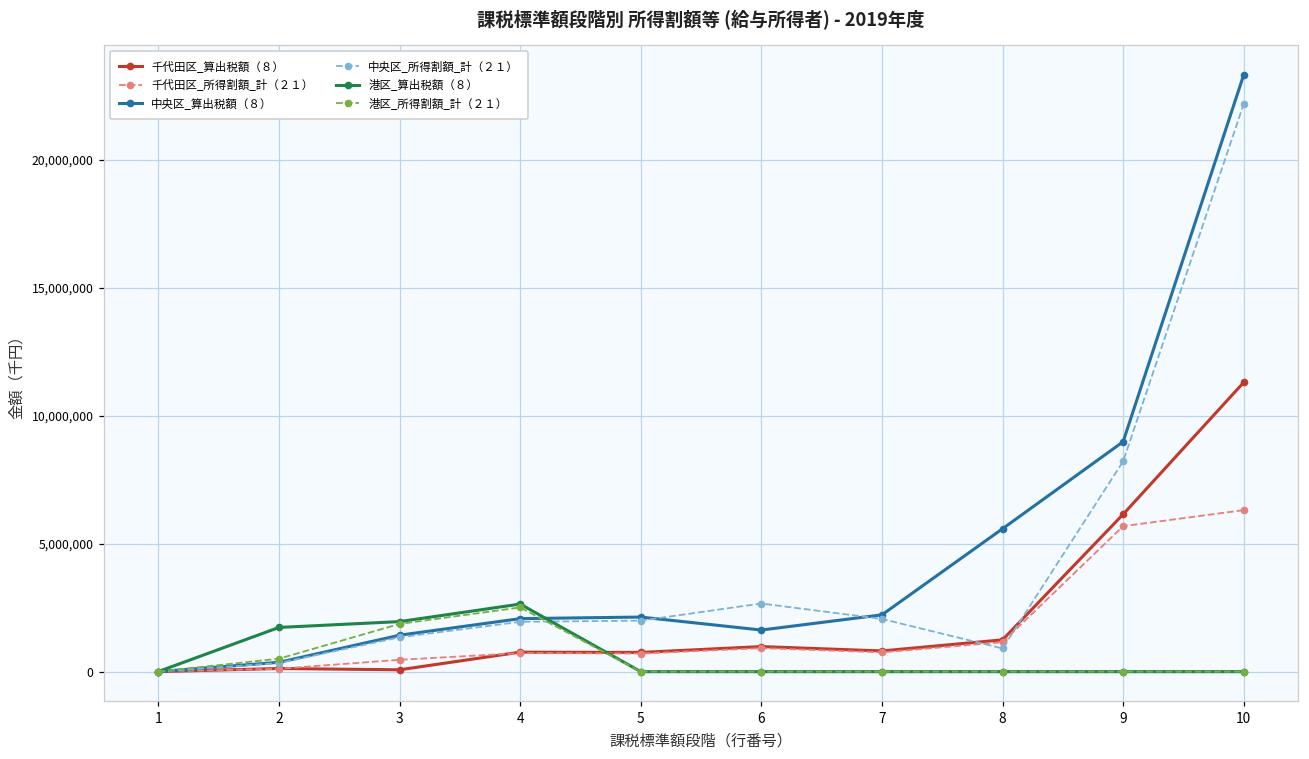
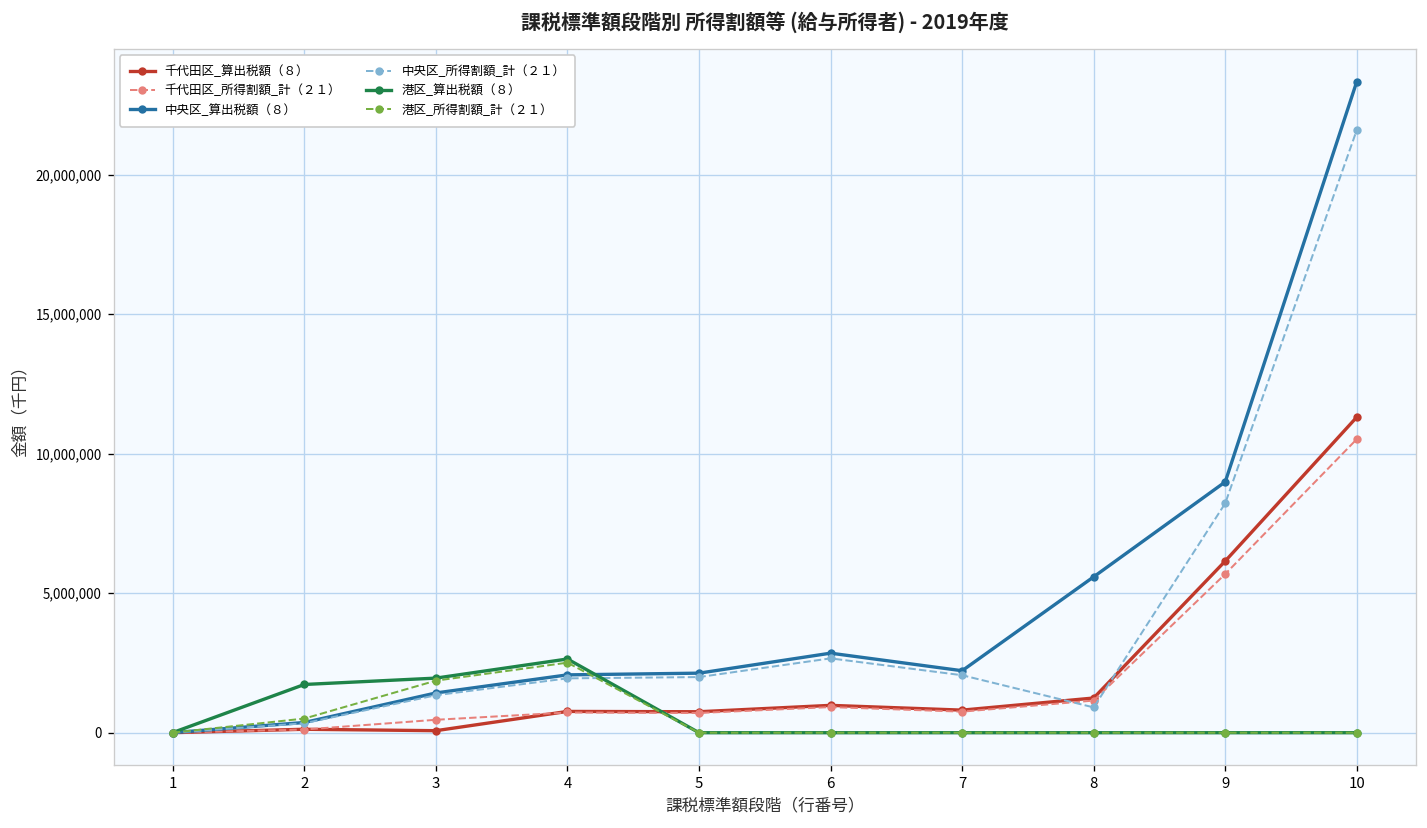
中央区_算出税額（８）, 6: 1,600,000 -> 2,900,000
千代田区_所得割額_計（２１）, 10: 6,300,000 -> 10,500,000
中央区_所得割額_計（２１）, 10: 22,200,000 -> 21,600,000
